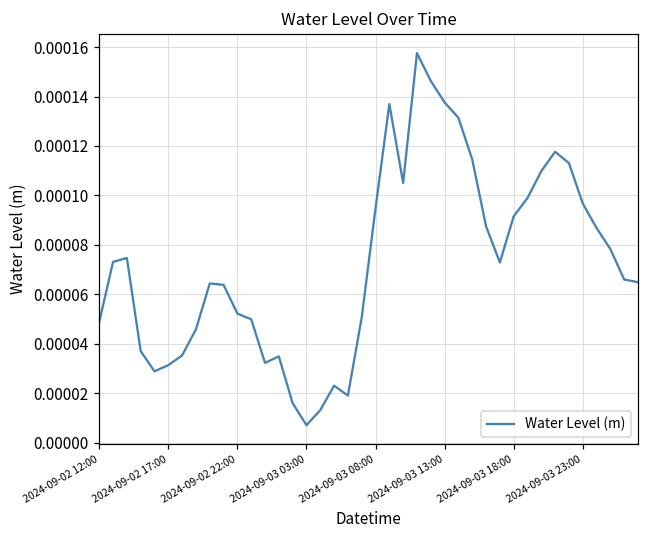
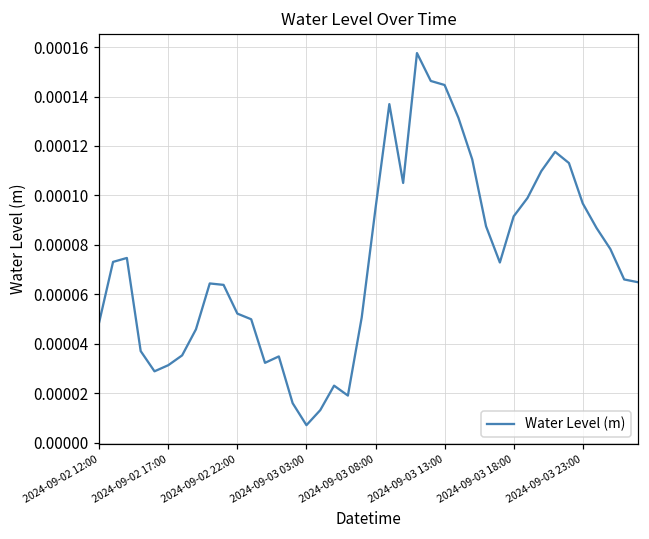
2024-09-03 13:00: 0.000138 -> 0.000145
